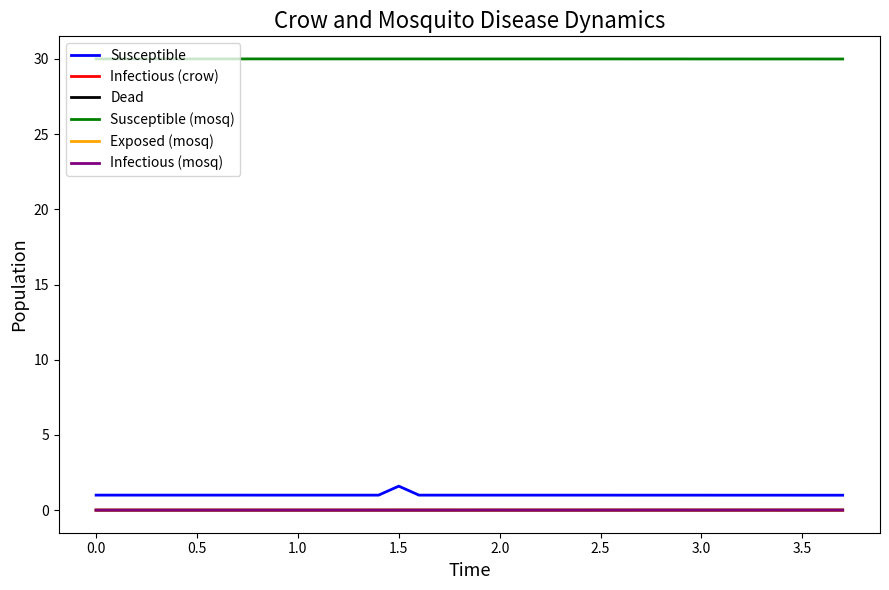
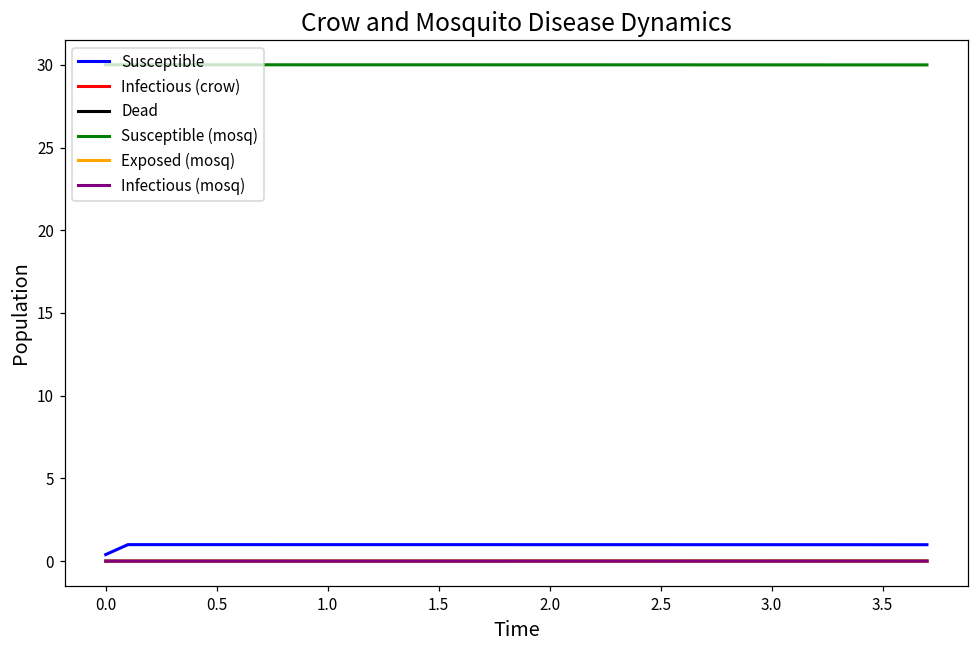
Susceptible, 0.0: 1.0 -> 0.4
Susceptible, 1.5: 1.6 -> 1.0
